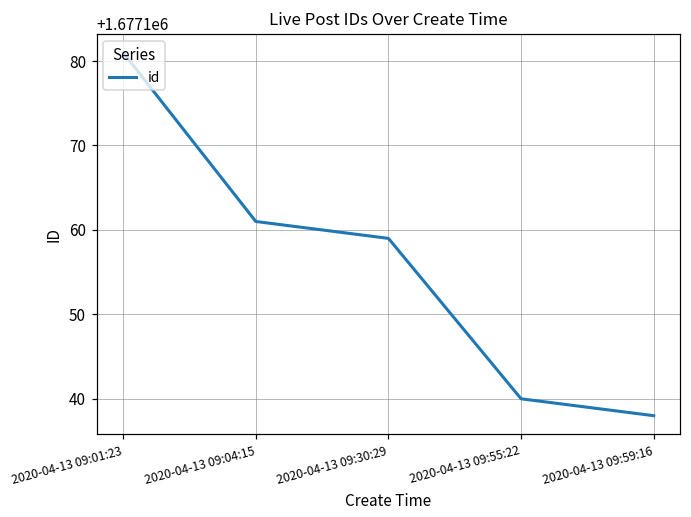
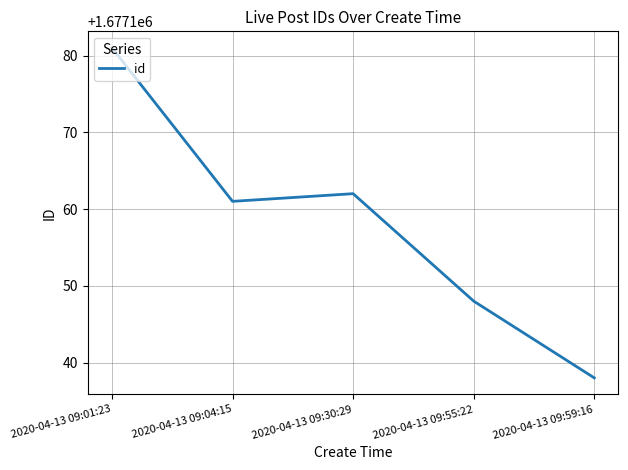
2020-04-13 09:30:29: 1677159 -> 1677162
2020-04-13 09:55:22: 1677140 -> 1677148
